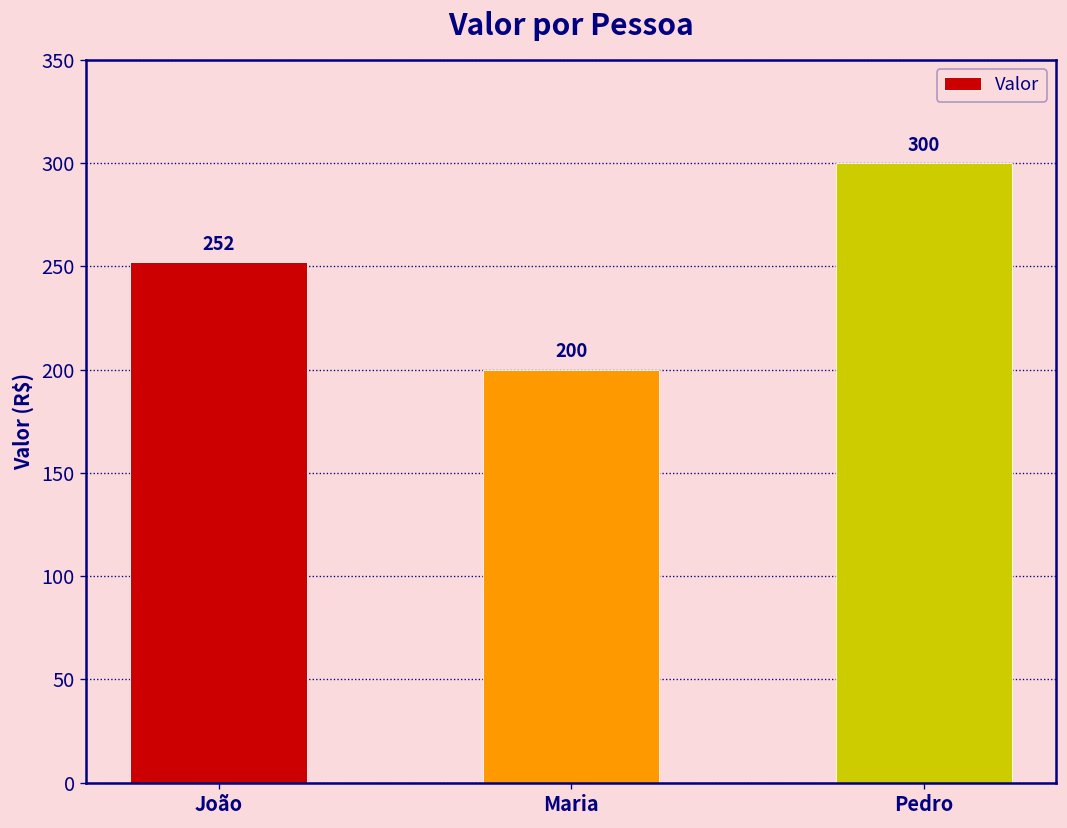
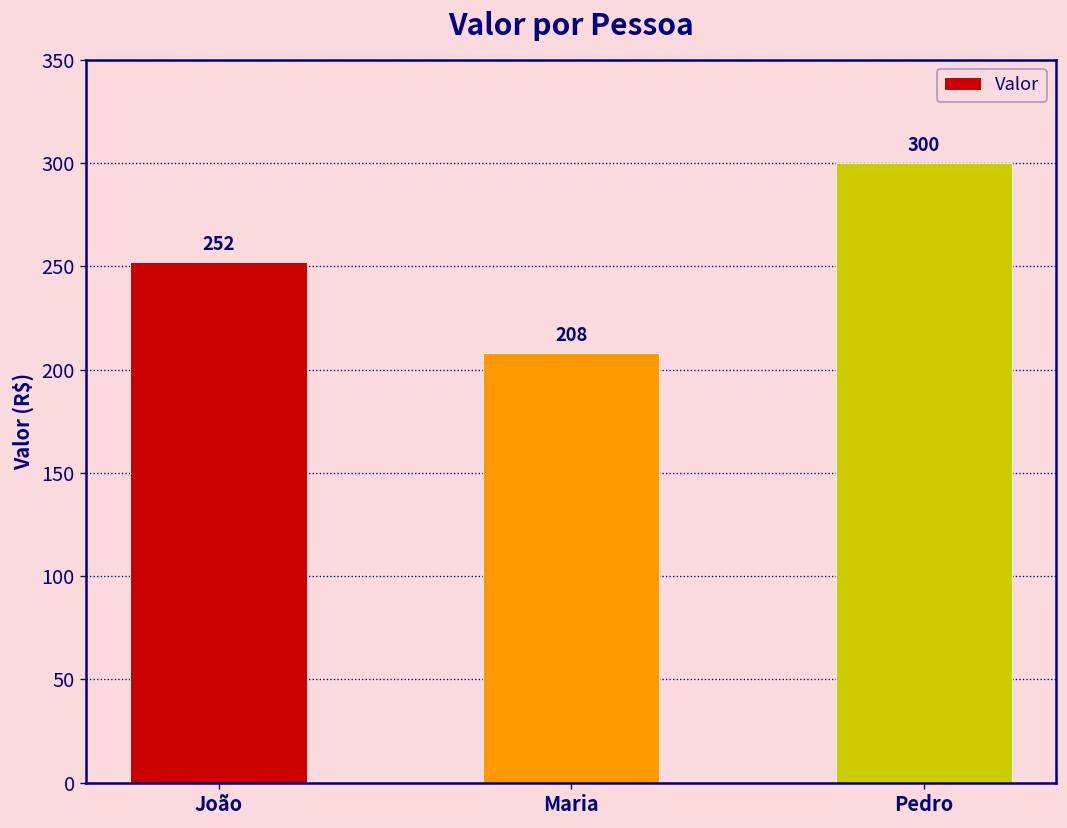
Maria: 200 -> 208
